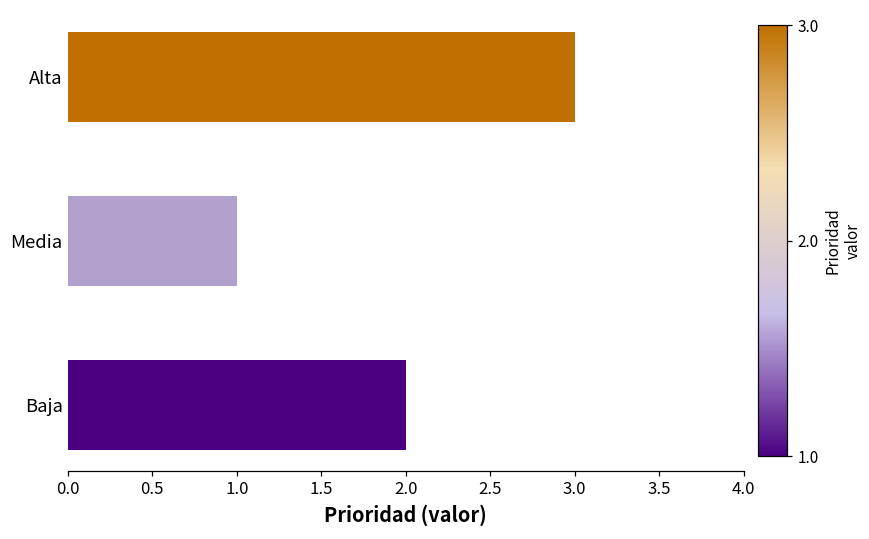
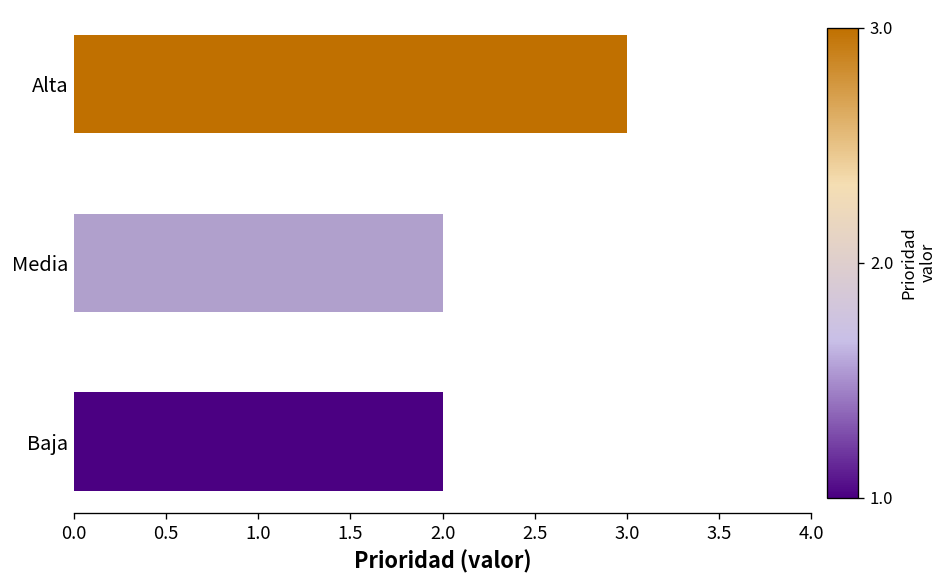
Media: 1 -> 2
